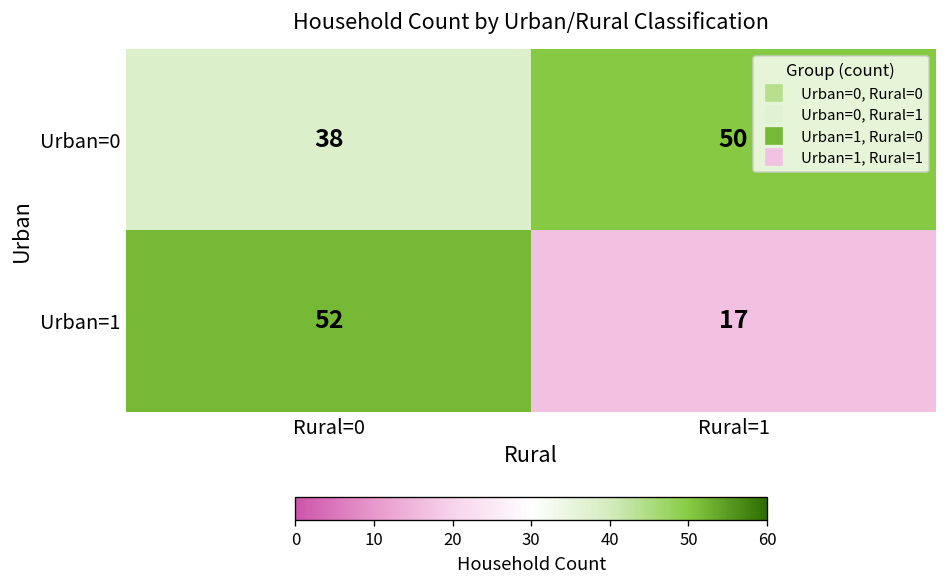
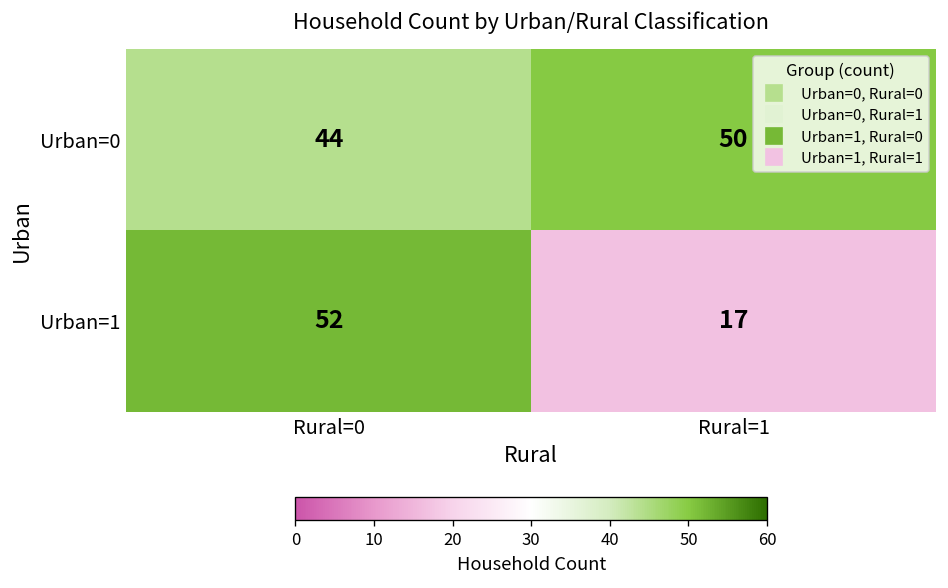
Urban=0, Rural=0: 38 -> 44
